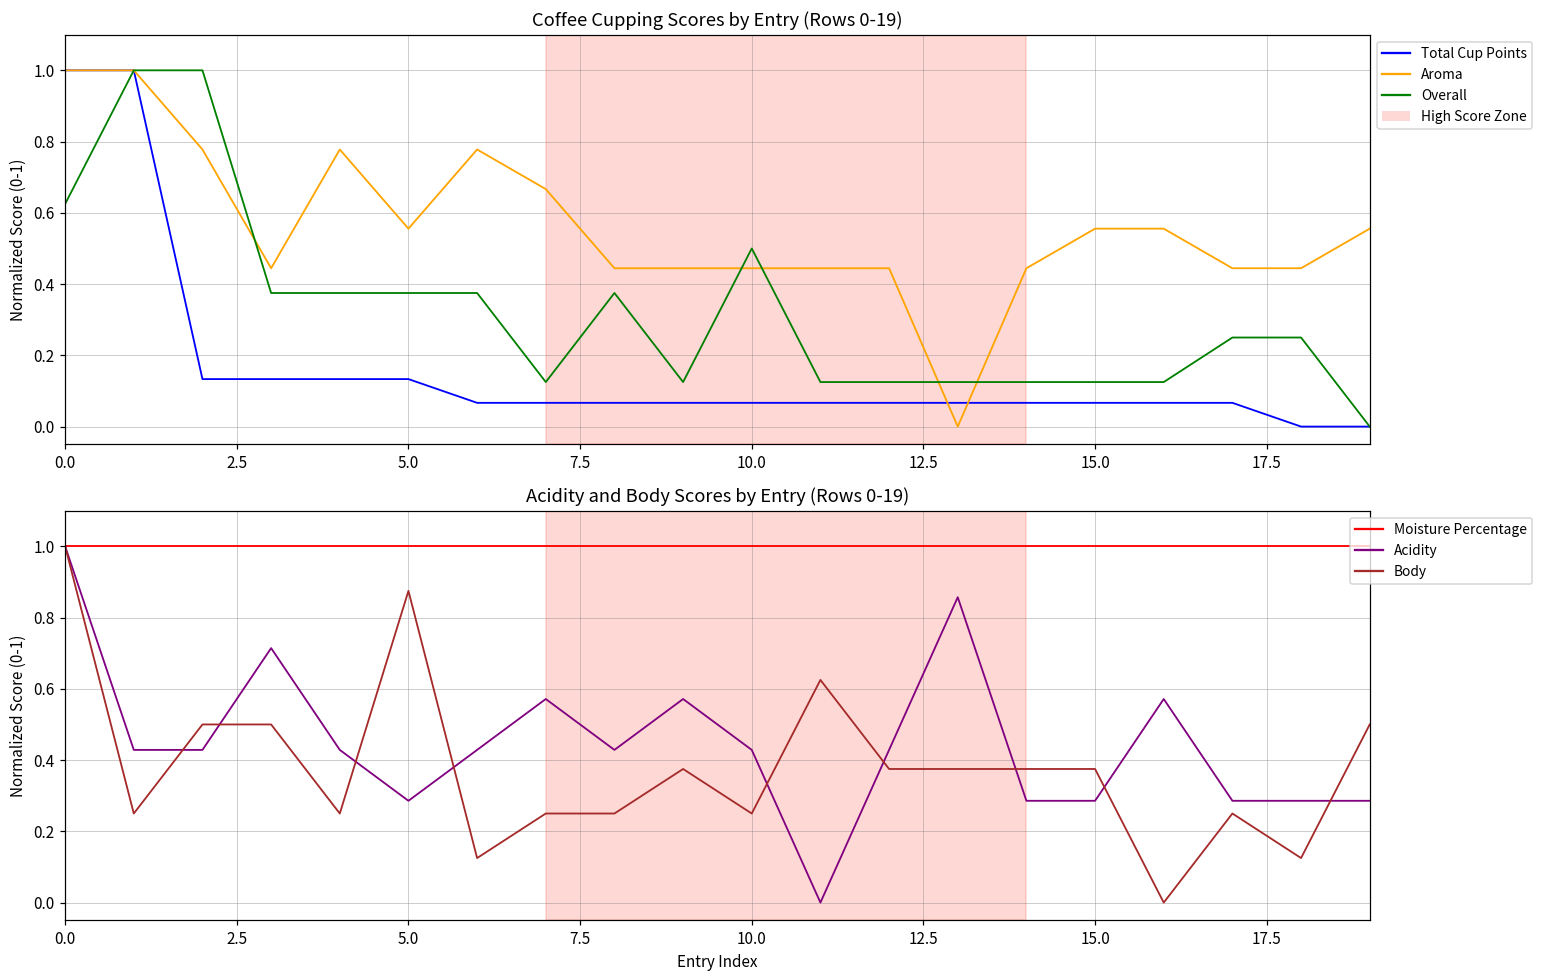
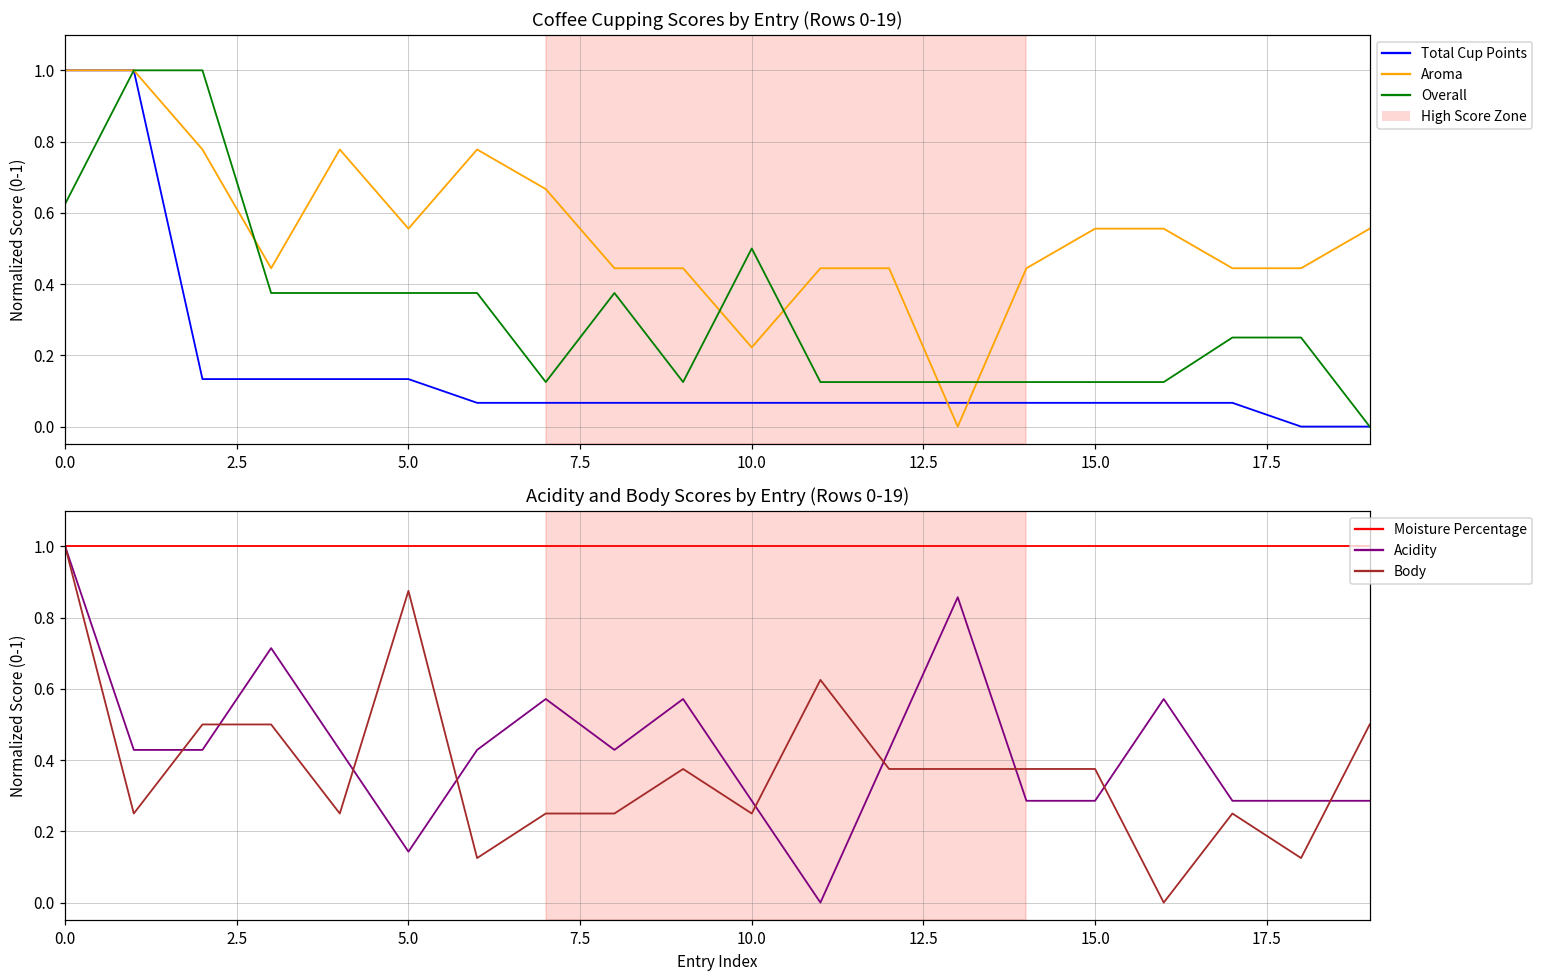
Coffee Cupping Scores by Entry (Rows 0-19), Aroma, 10.0: 0.44 -> 0.22
Acidity and Body Scores by Entry (Rows 0-19), Acidity, 5.0: 0.29 -> 0.14
Acidity and Body Scores by Entry (Rows 0-19), Acidity, 10.0: 0.43 -> 0.29
